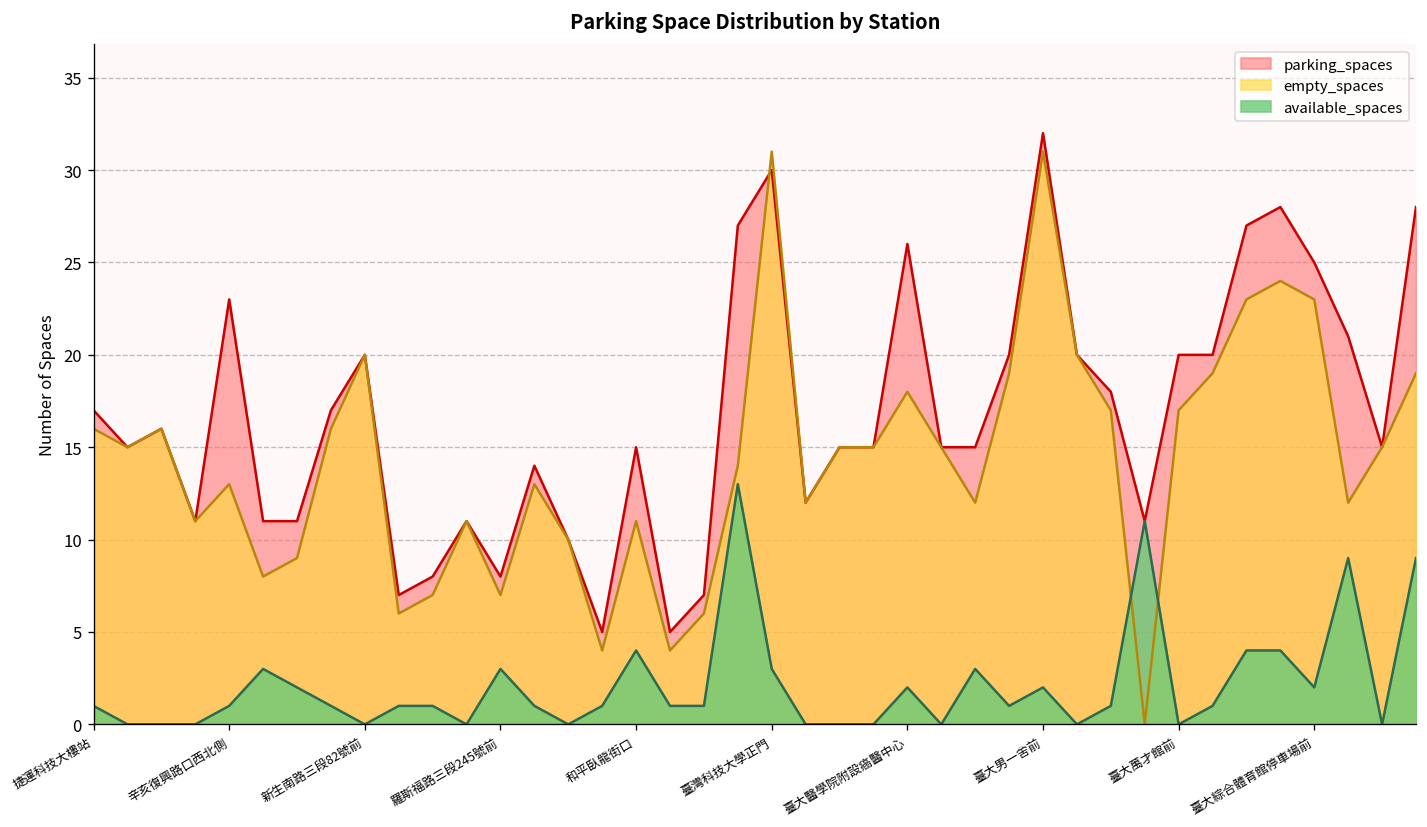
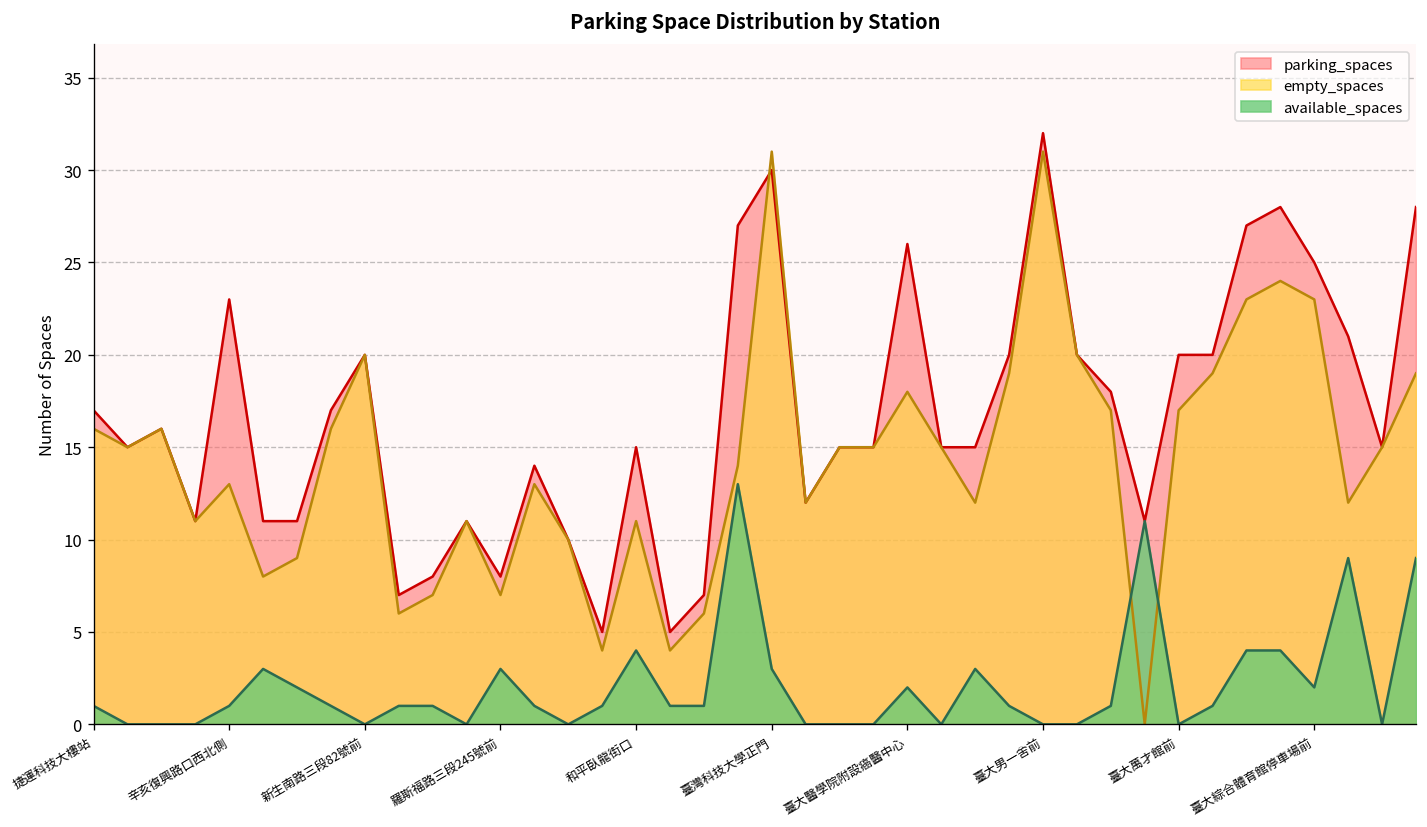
available_spaces, 臺大男一舍前: 2 -> 0
